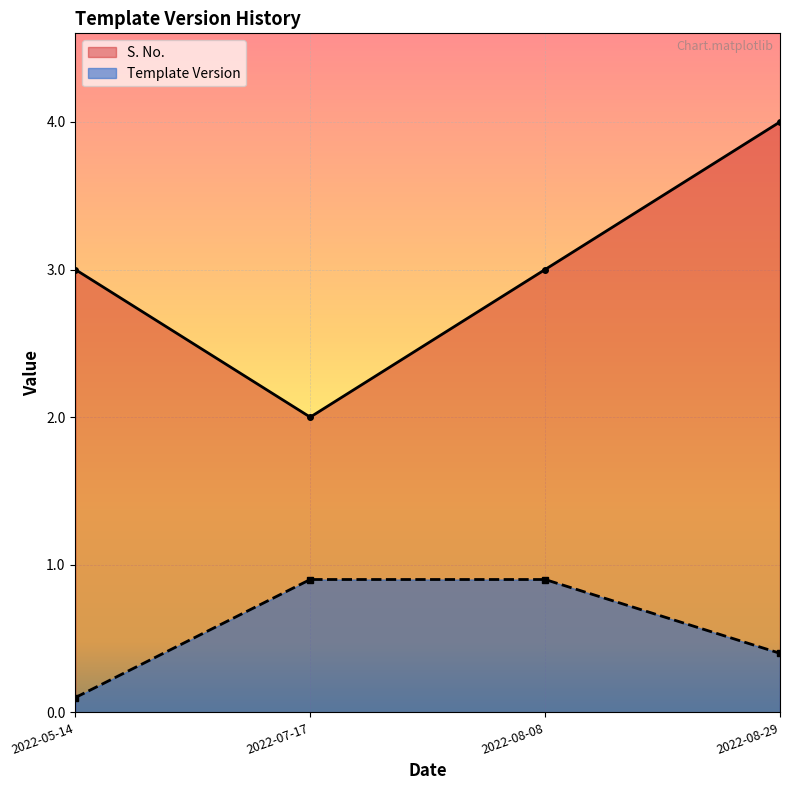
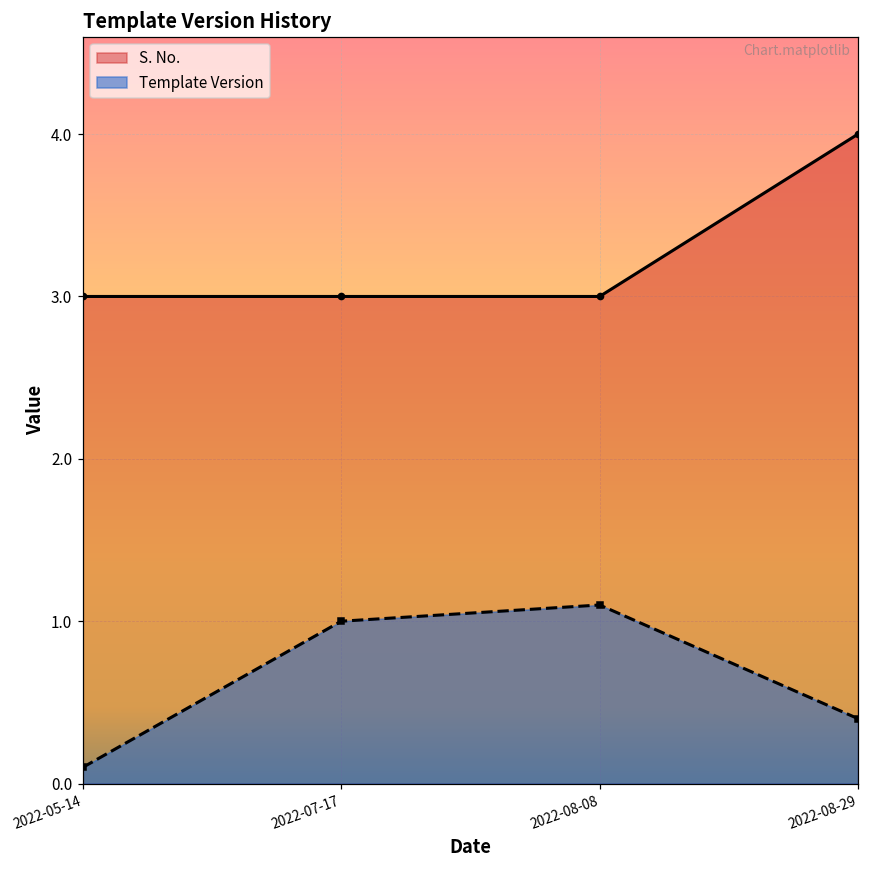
S. No., 2022-07-17: 2 -> 3
Template Version, 2022-07-17: 0.9 -> 1.0
Template Version, 2022-08-08: 0.9 -> 1.1
